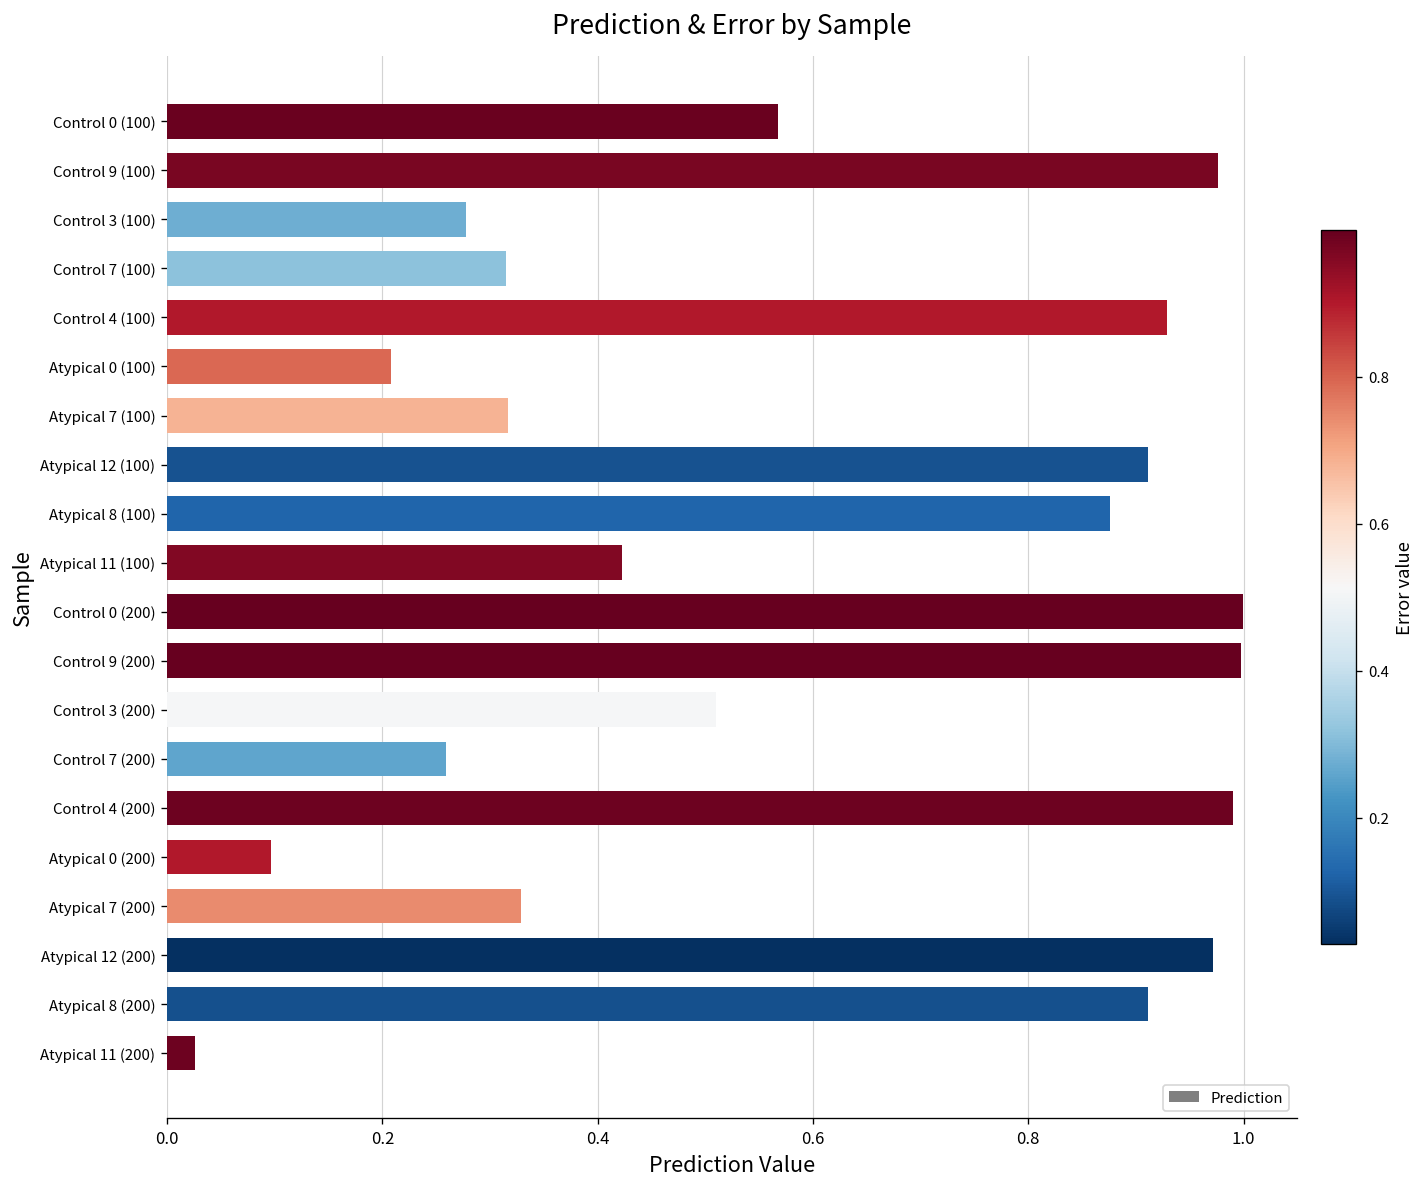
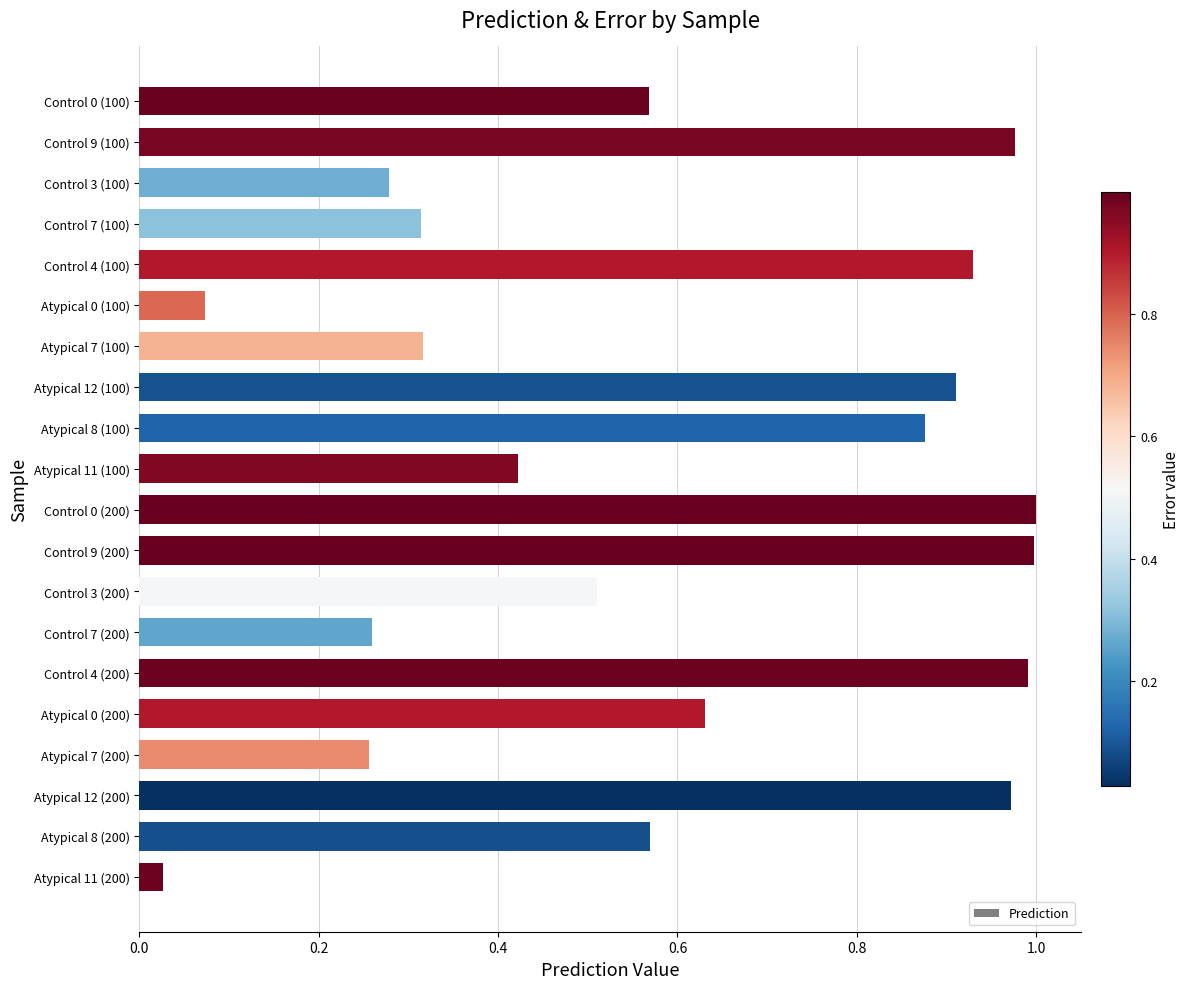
Atypical 0 (100): 0.21 -> 0.07
Atypical 0 (200): 0.10 -> 0.63
Atypical 7 (200): 0.33 -> 0.26
Atypical 8 (200): 0.91 -> 0.57
